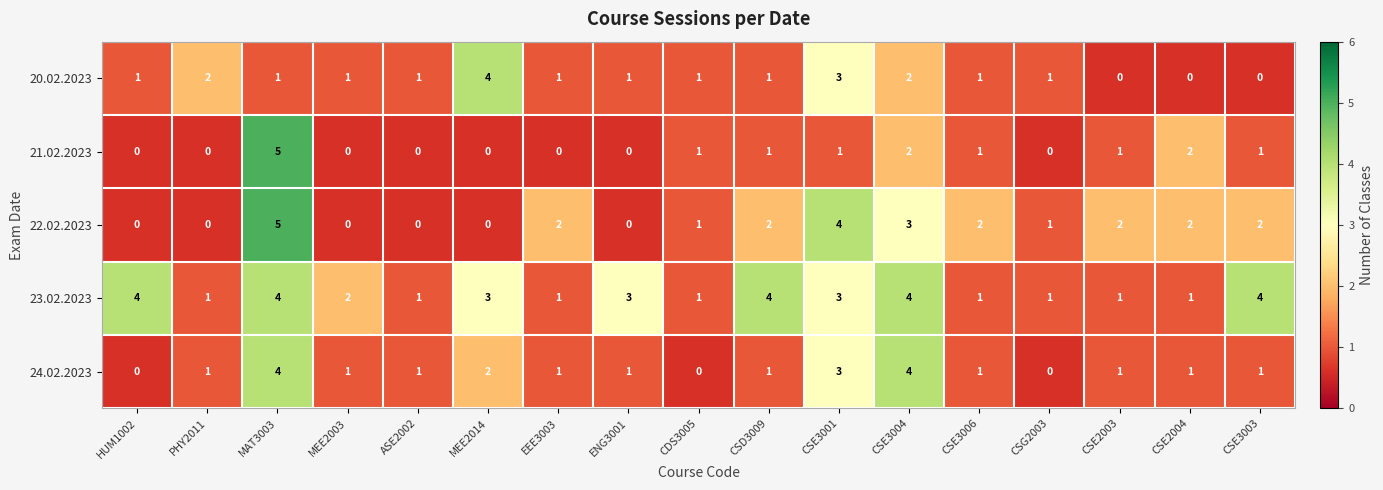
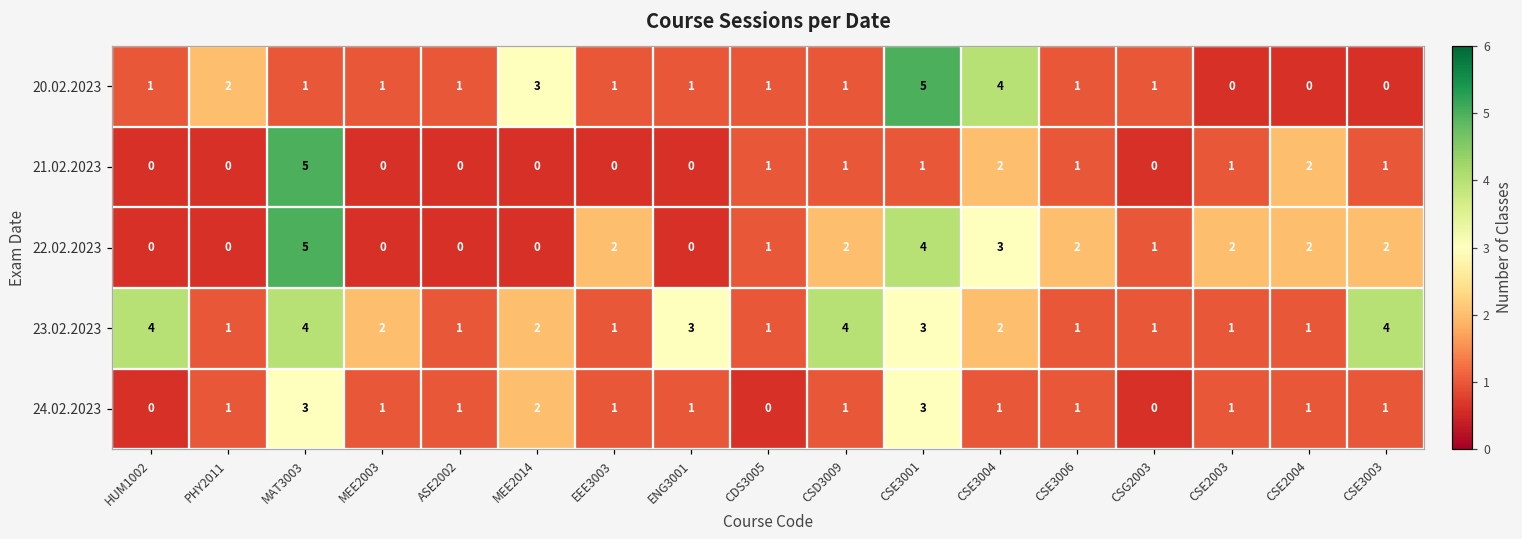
20.02.2023, MEE2014: 4 -> 3
20.02.2023, CSE3001: 3 -> 5
20.02.2023, CSE3004: 2 -> 4
23.02.2023, MEE2014: 3 -> 2
23.02.2023, CSE3004: 4 -> 2
24.02.2023, MAT3003: 4 -> 3
24.02.2023, CSE3004: 4 -> 1
